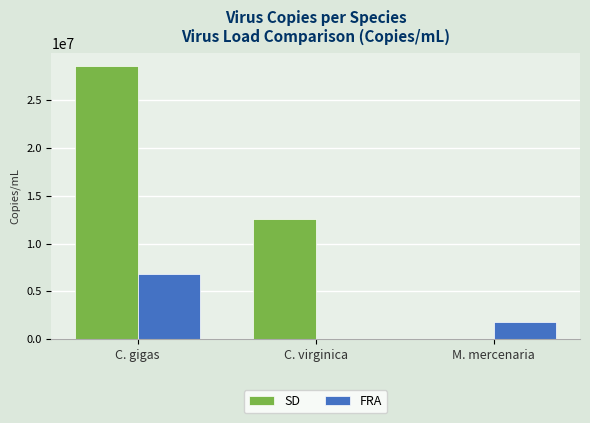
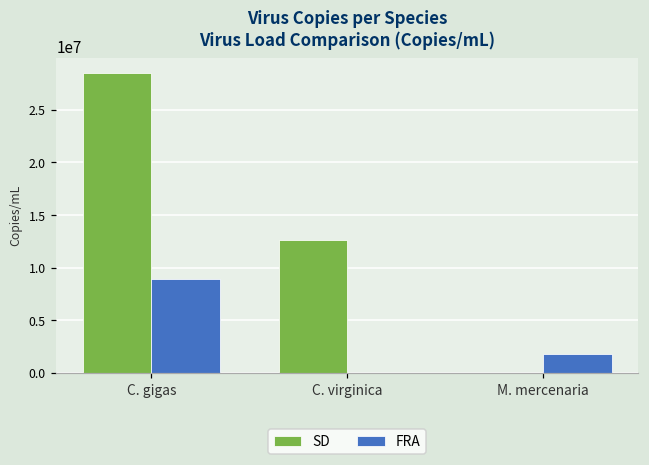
FRA, C. gigas: 7000000 -> 9000000
